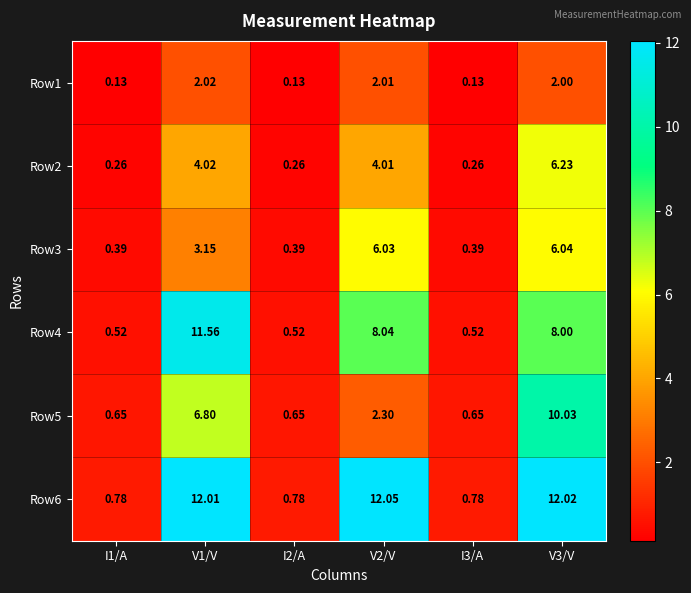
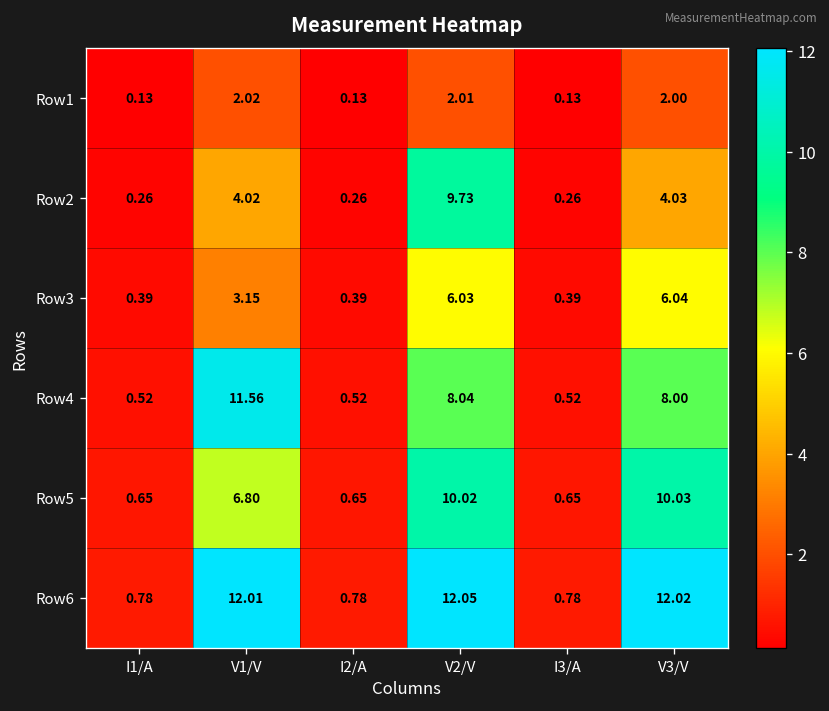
Row2, V2/V: 4.01 -> 9.73
Row2, V3/V: 6.23 -> 4.03
Row5, V2/V: 2.30 -> 10.02
